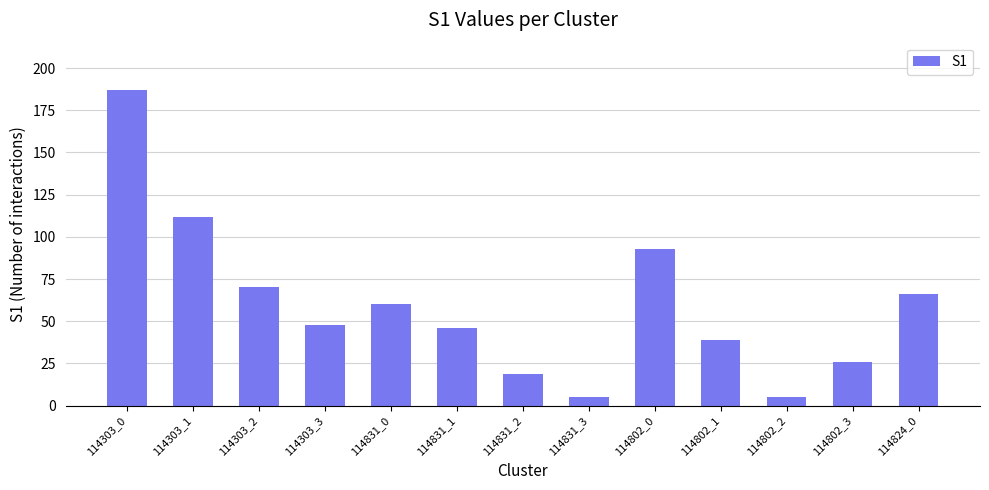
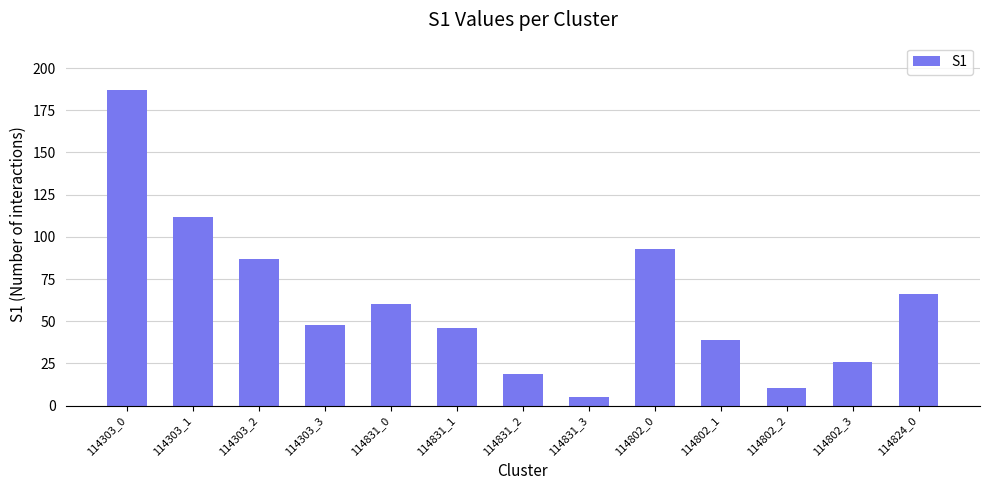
114303_2: 70 -> 87
114802_2: 5 -> 11
